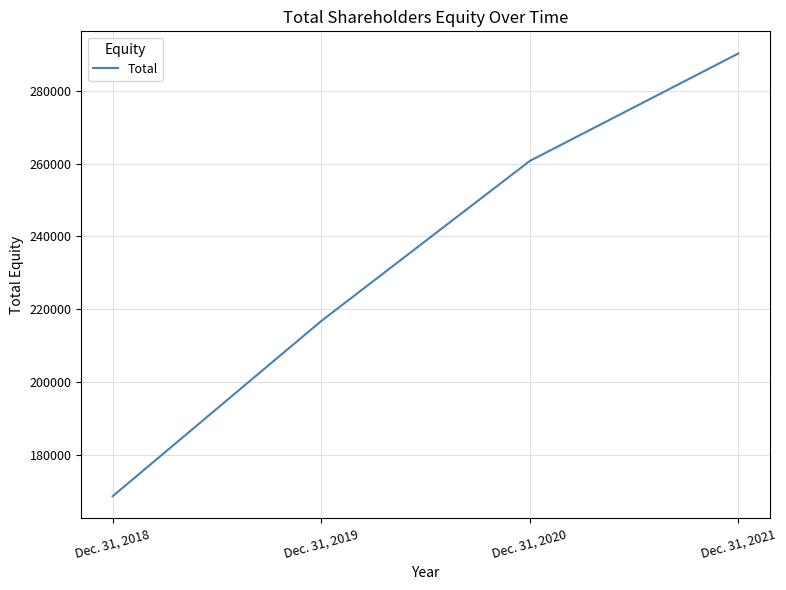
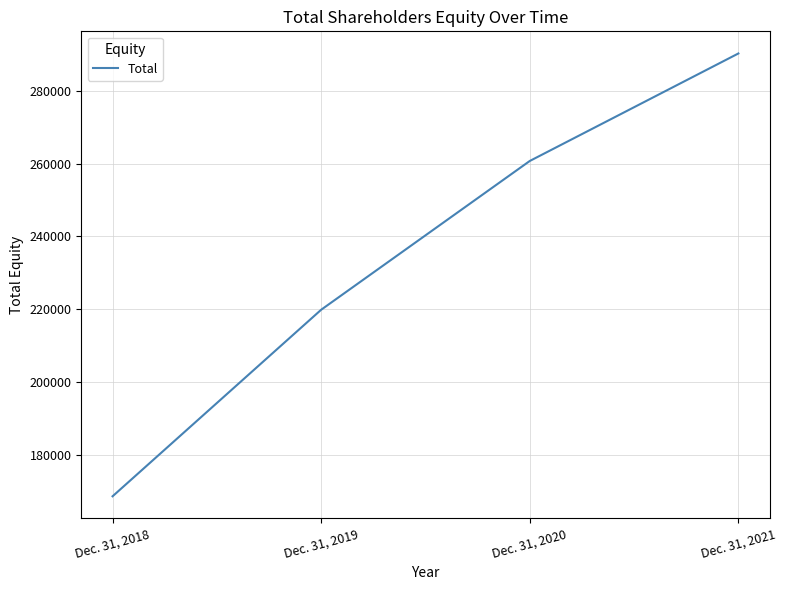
Dec. 31, 2019: 217000 -> 220000
